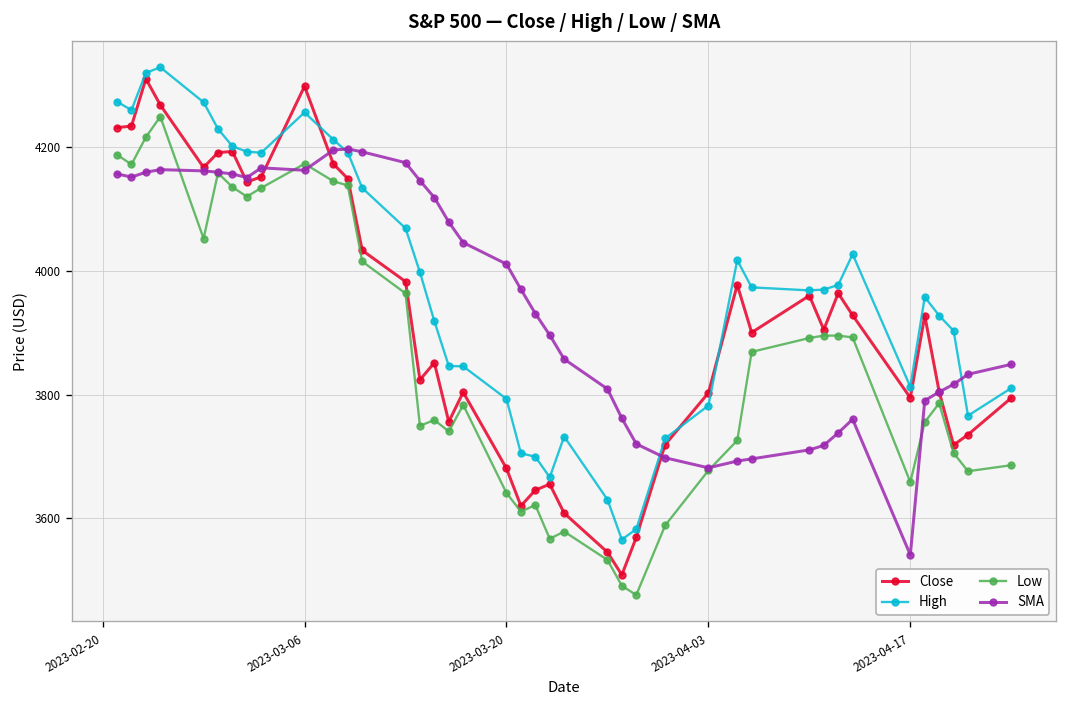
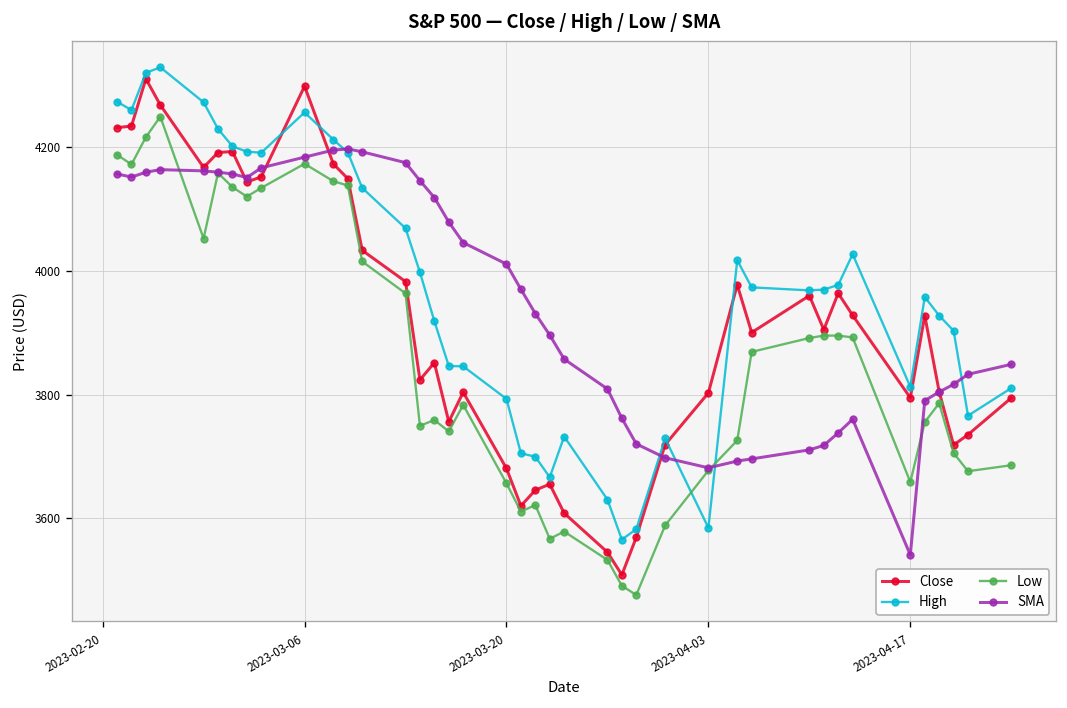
SMA, 2023-03-06: 4160 -> 4180
Low, 2023-03-20: 3640 -> 3660
High, 2023-04-03: 3780 -> 3580
